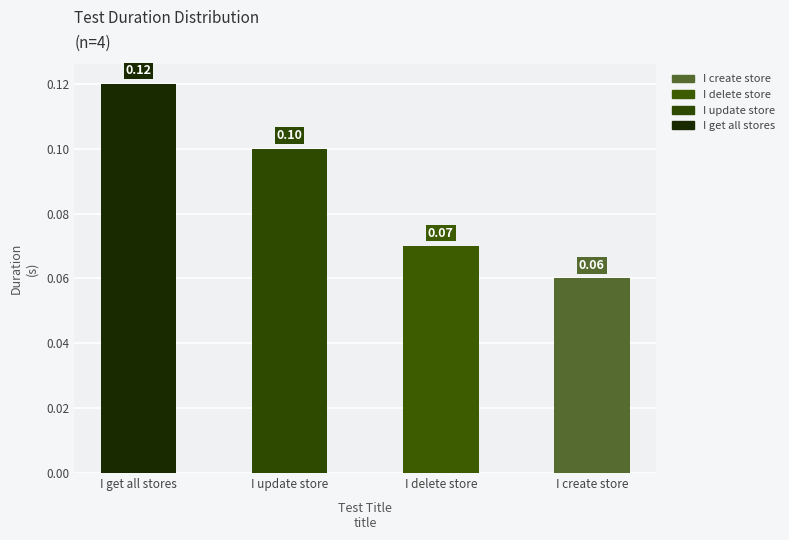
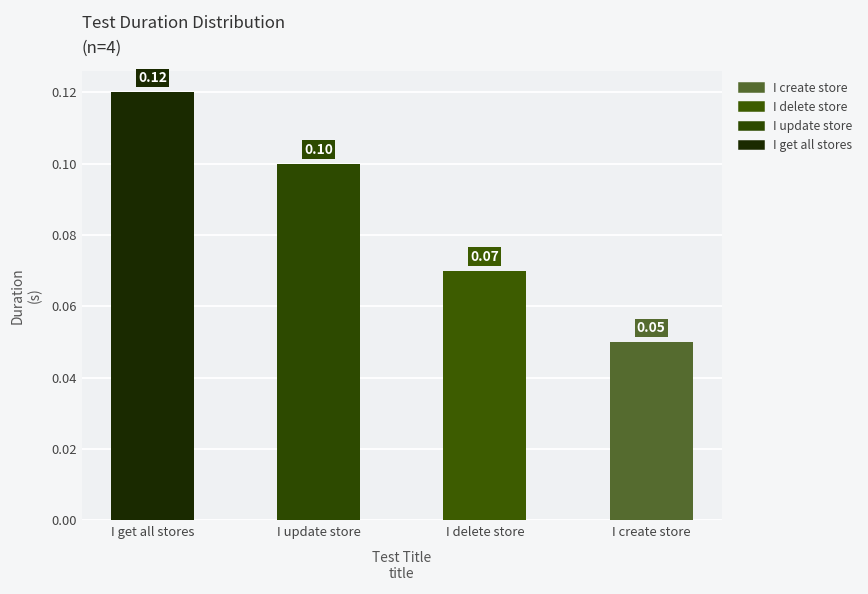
I create store: 0.06 -> 0.05
